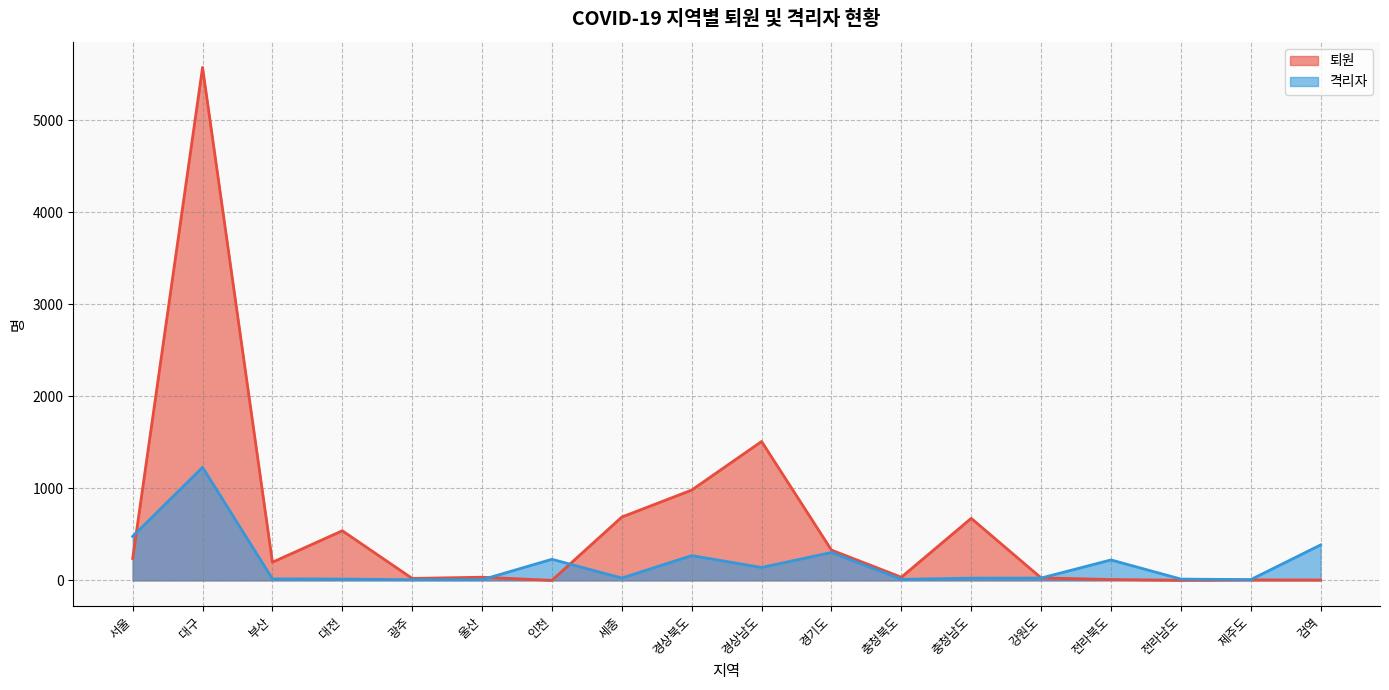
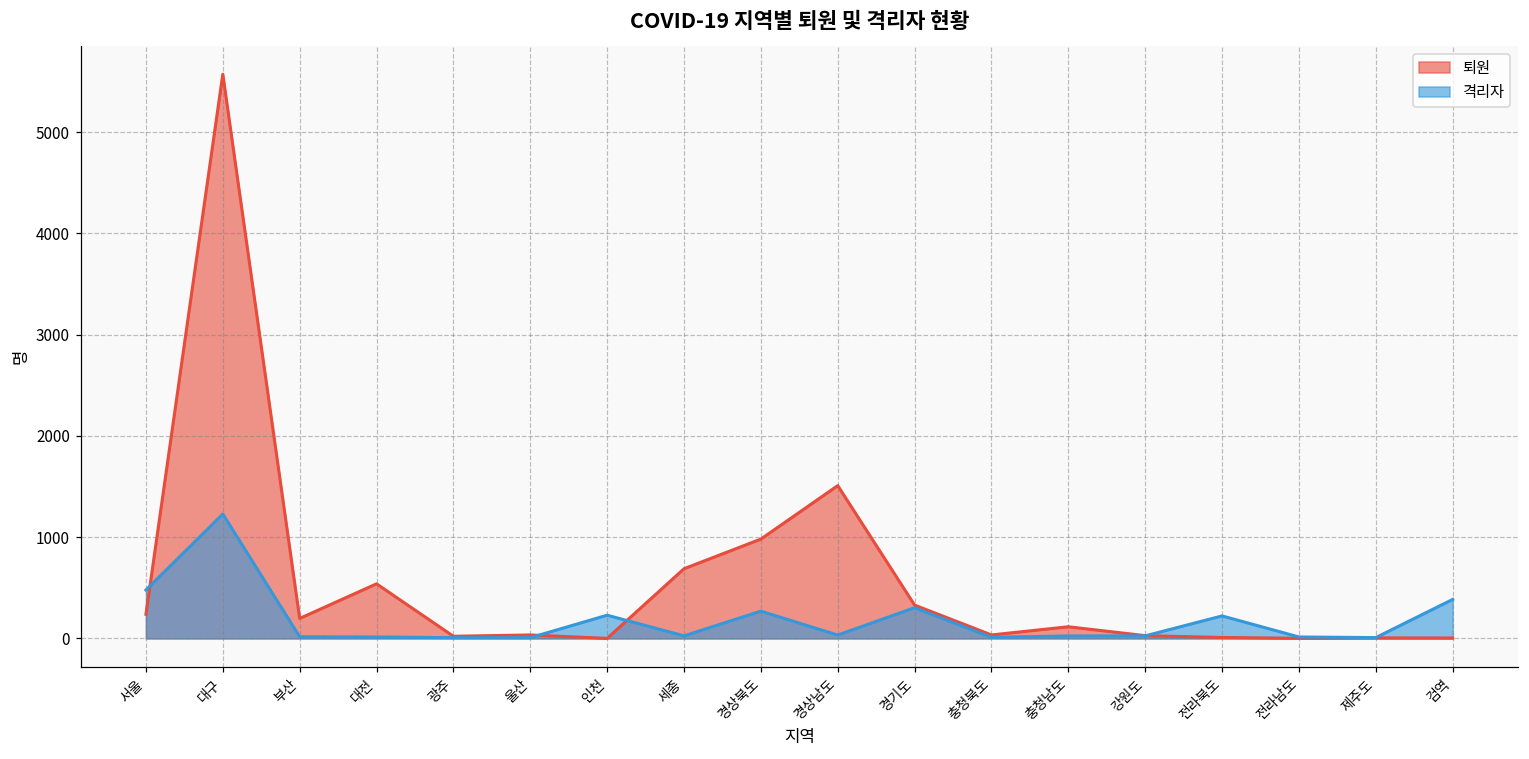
격리자, 경상남도: 100 -> 0
퇴원, 충청남도: 700 -> 100
